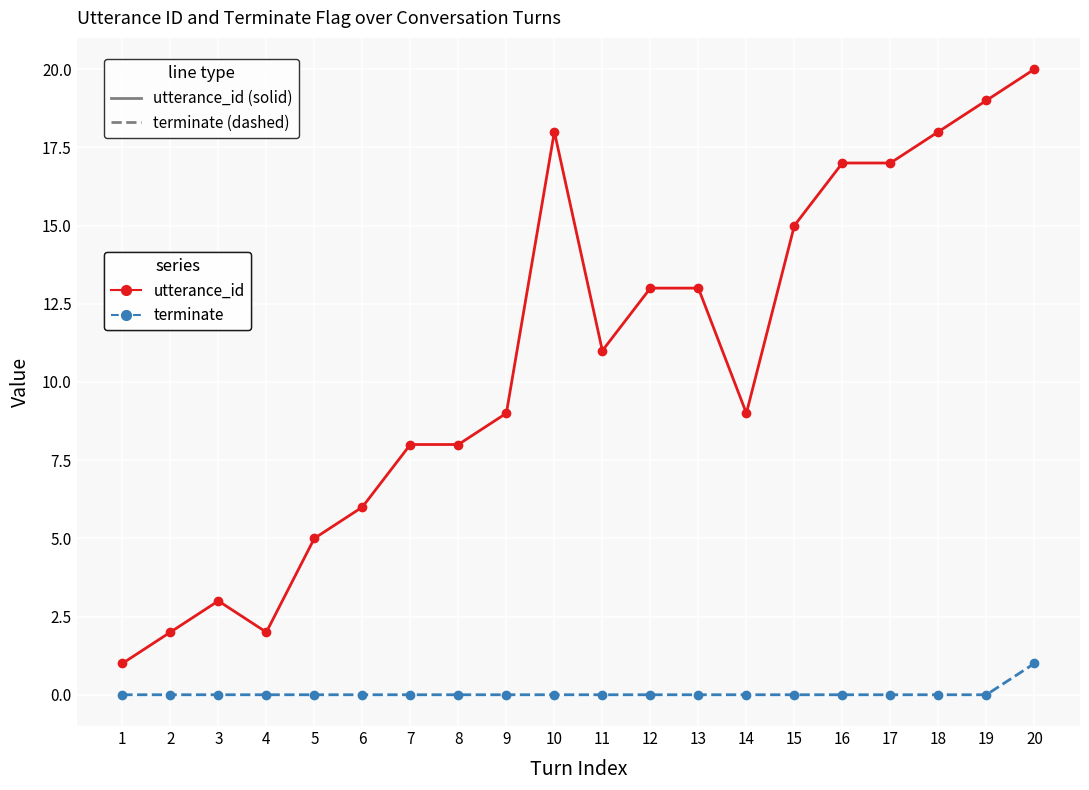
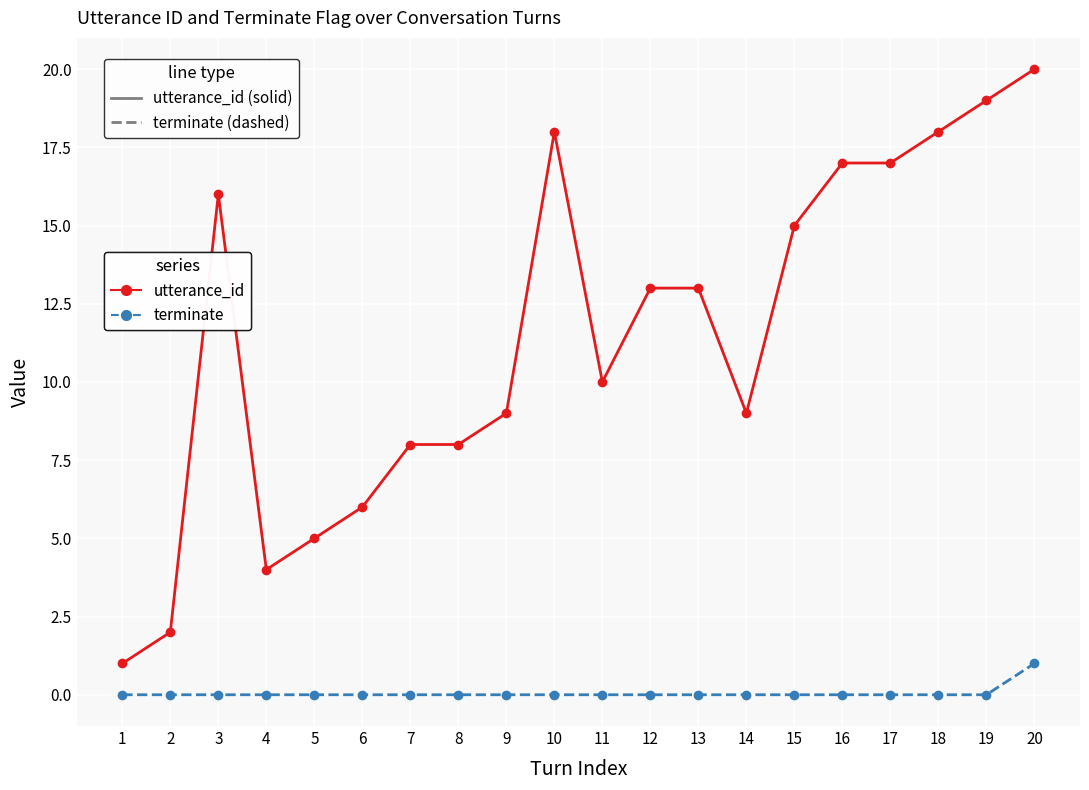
utterance_id, 3: 3 -> 16
utterance_id, 4: 2 -> 4
utterance_id, 11: 11 -> 10
